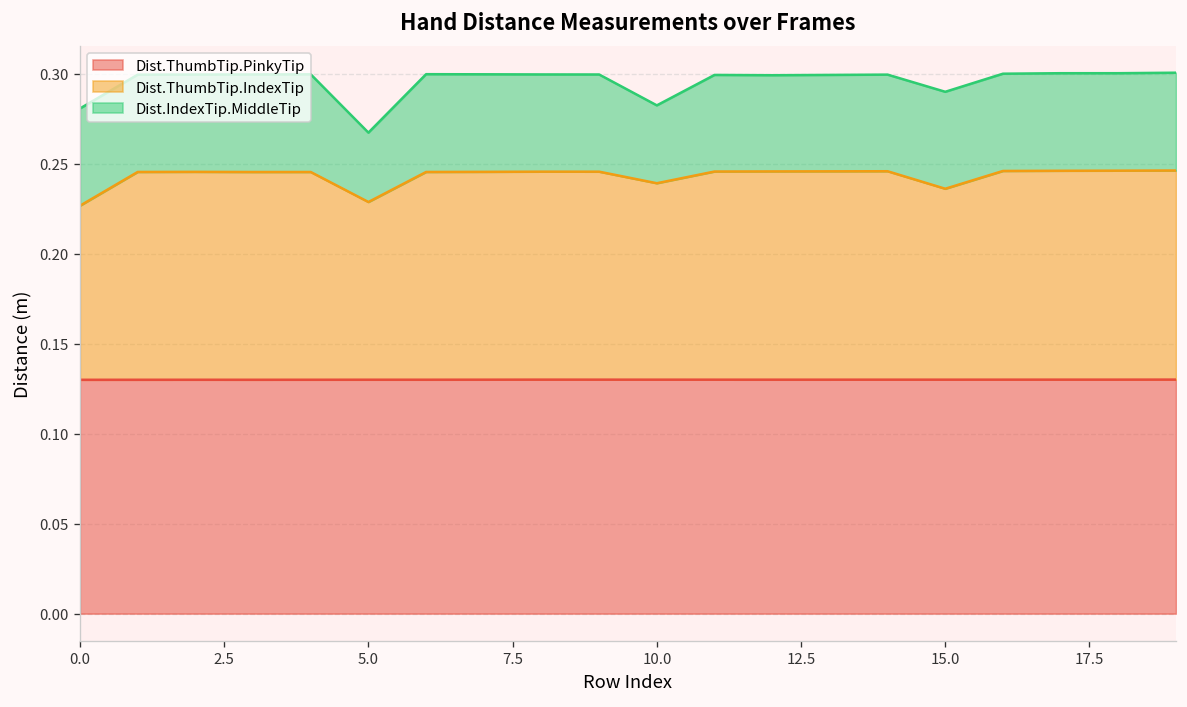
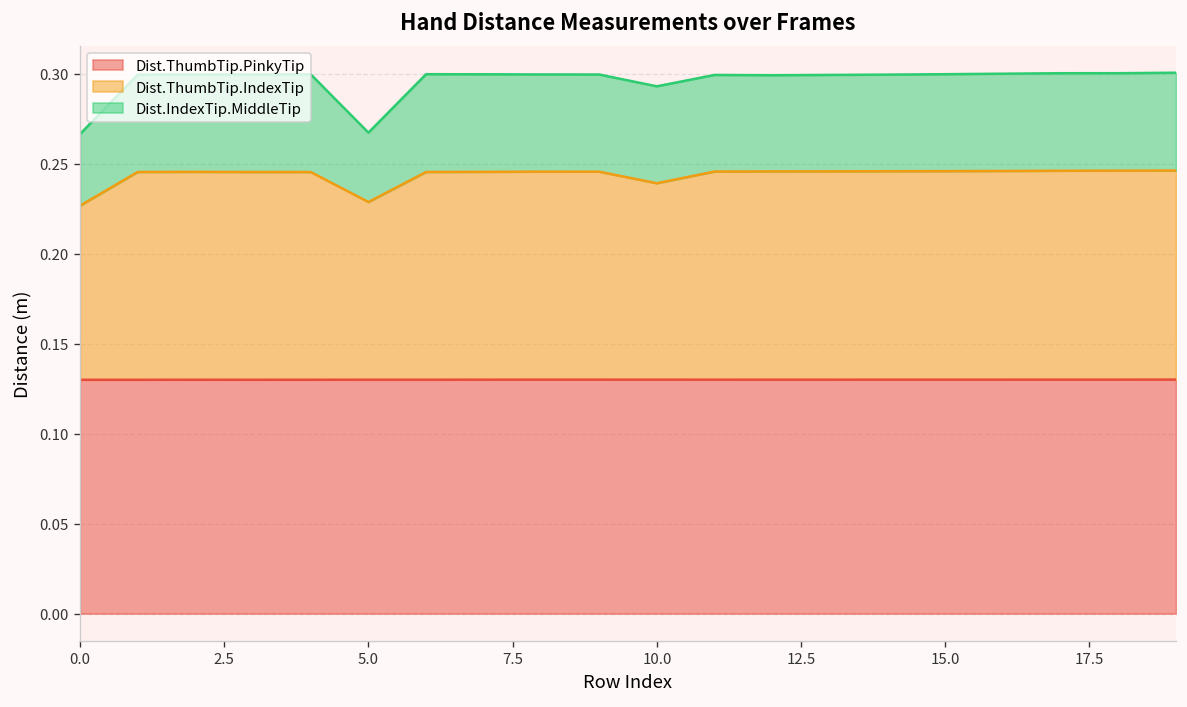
Dist.IndexTip.MiddleTip, 0.0: 0.054 -> 0.040
Dist.IndexTip.MiddleTip, 10.0: 0.043 -> 0.054
Dist.ThumbTip.IndexTip, 15.0: 0.106 -> 0.116
